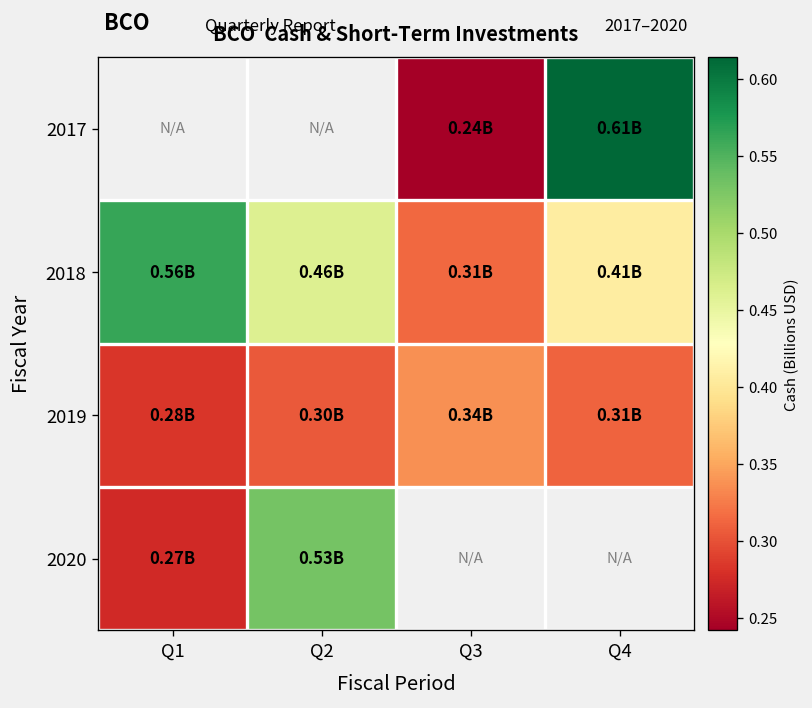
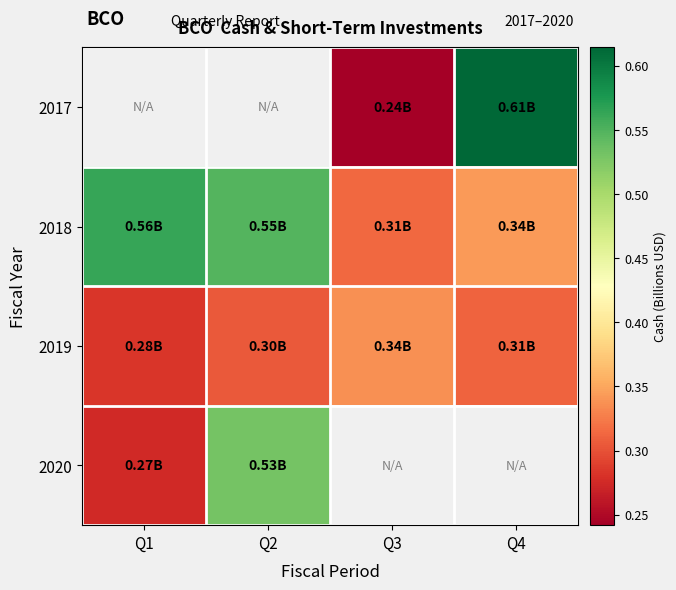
2018, Q2: 0.46B -> 0.55B
2018, Q4: 0.41B -> 0.34B
